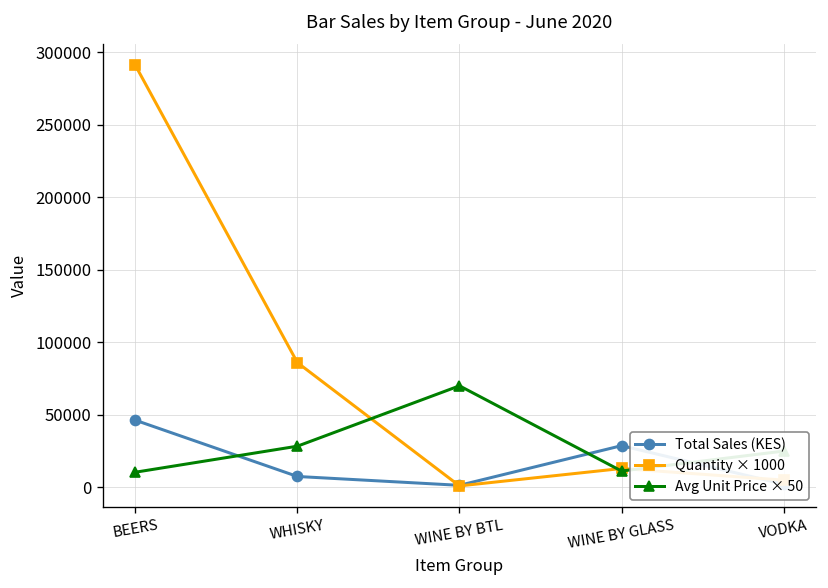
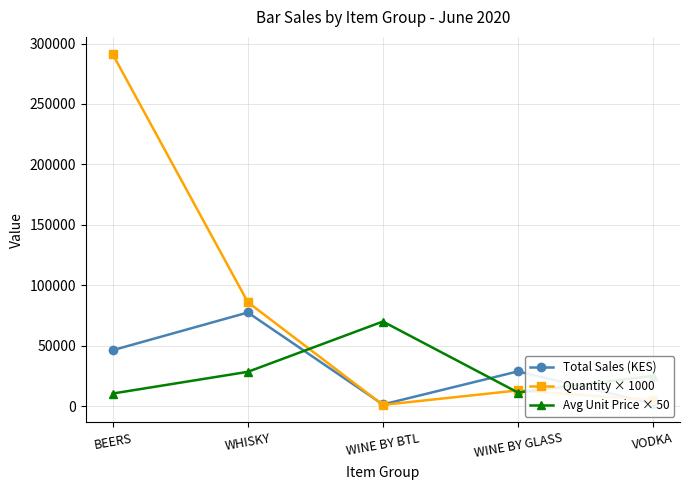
Total Sales (KES), WHISKY: 8000 -> 77000
